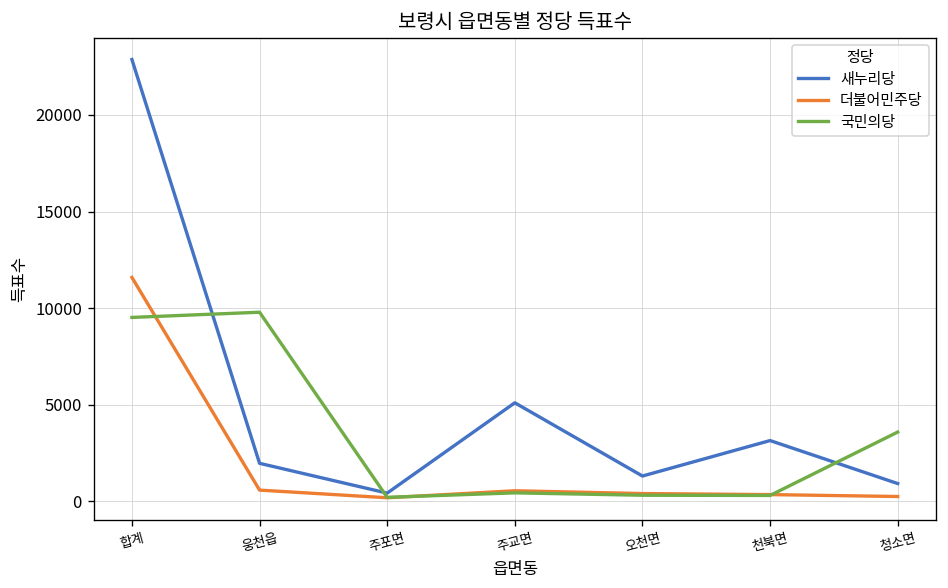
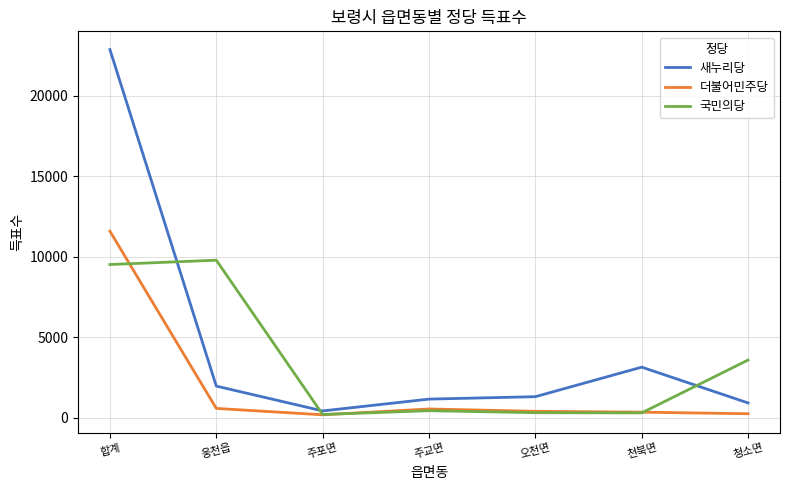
새누리당, 주교면: 5100 -> 1200
